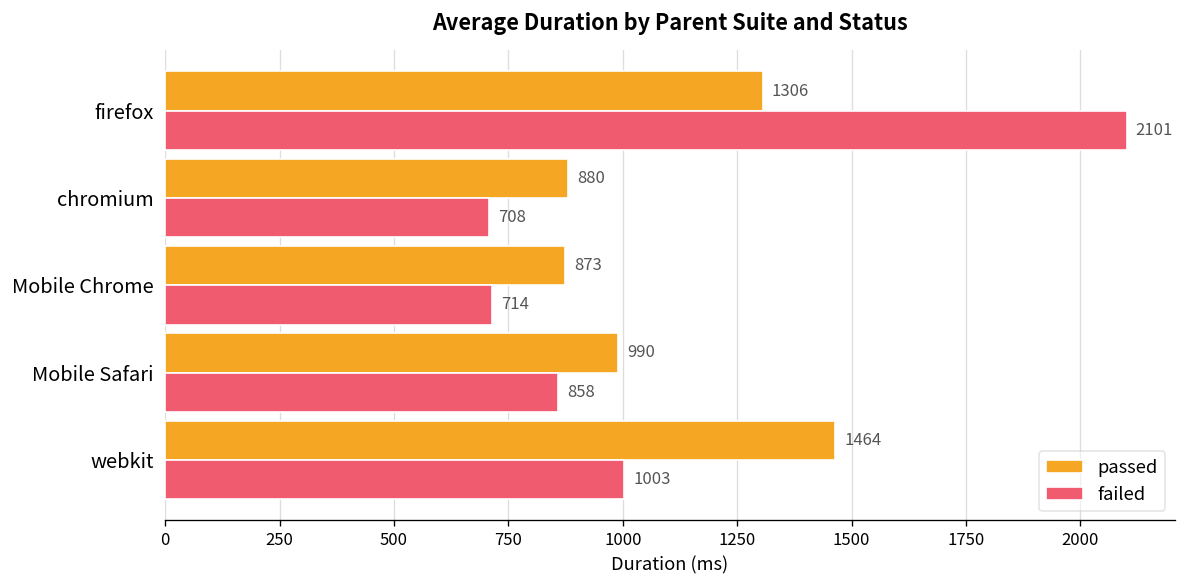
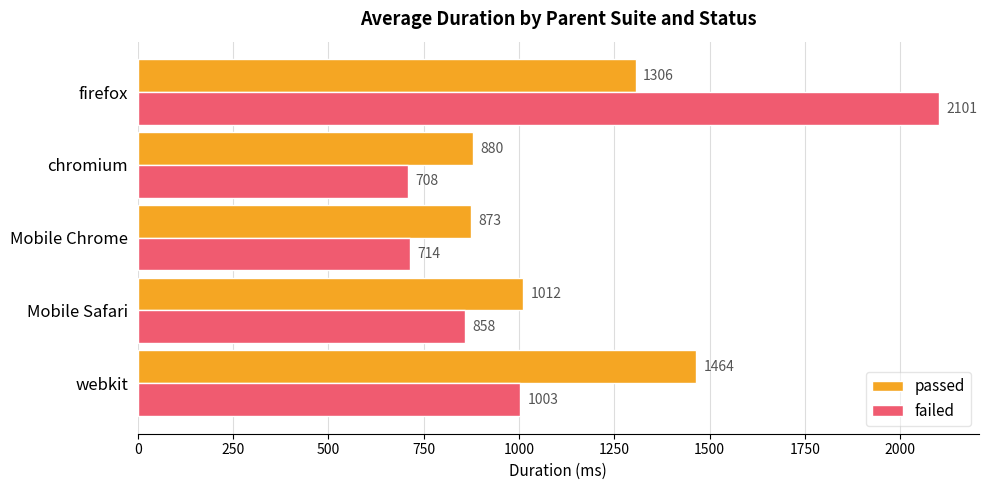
passed, Mobile Safari: 990 -> 1012
